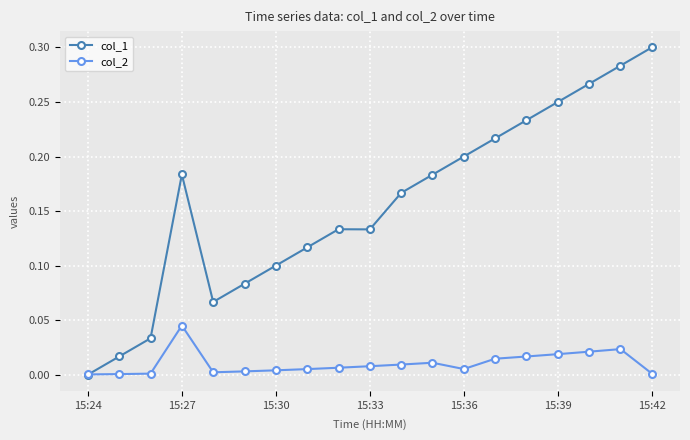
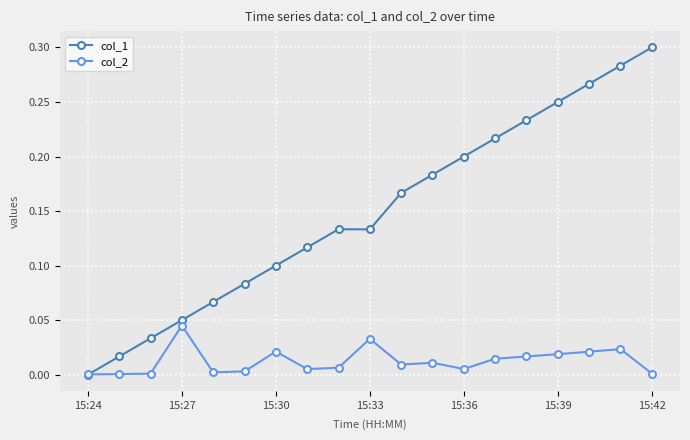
col_1, 15:27: 0.184 -> 0.050
col_2, 15:30: 0.004 -> 0.021
col_2, 15:33: 0.008 -> 0.033
